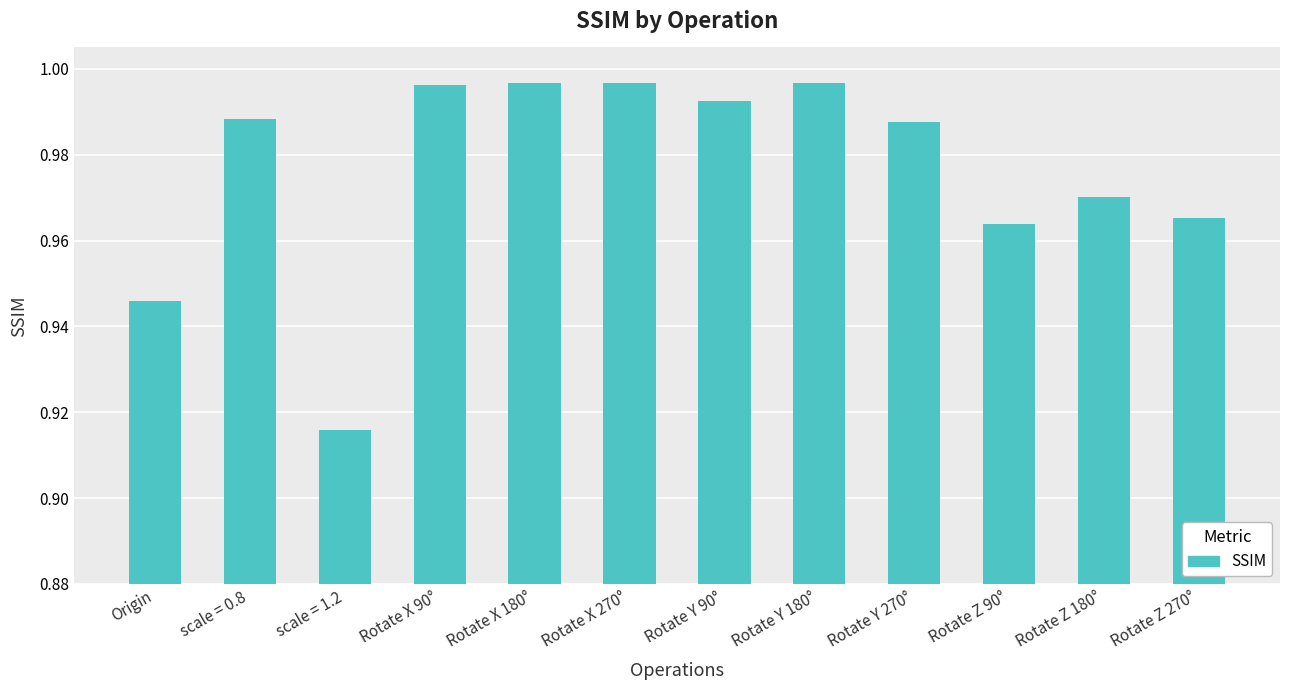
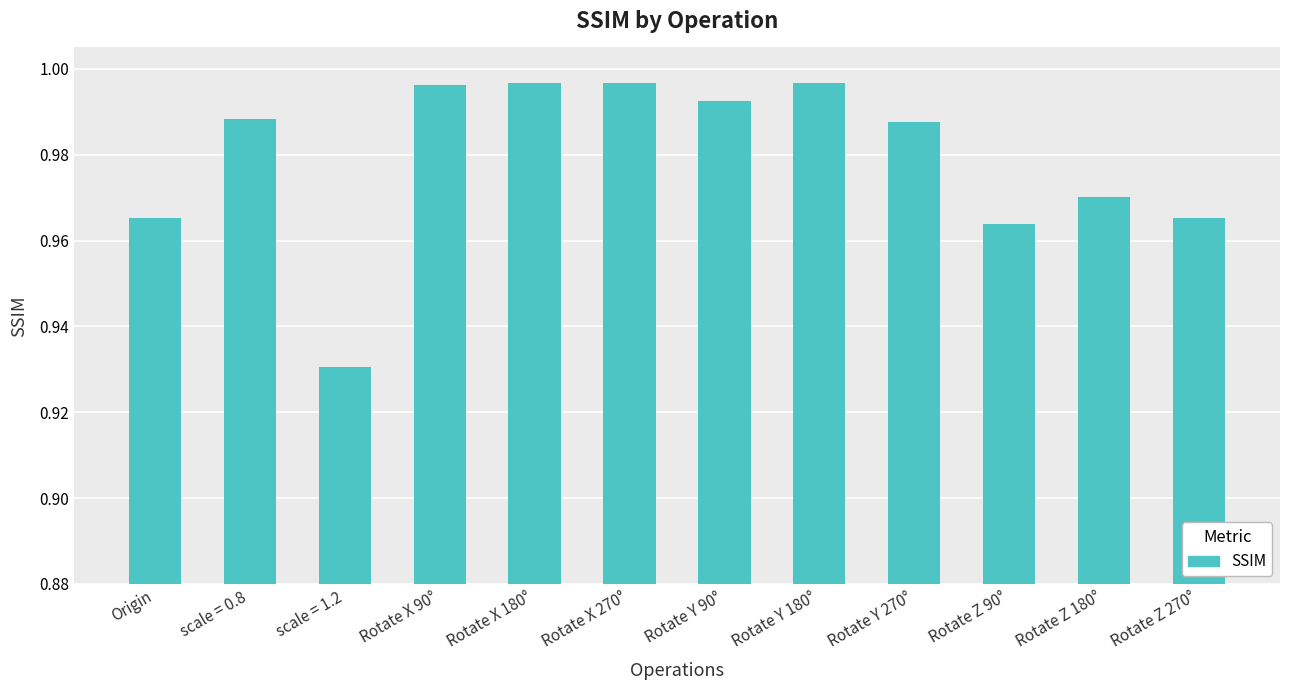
Origin: 0.946 -> 0.965
scale = 1.2: 0.916 -> 0.931
